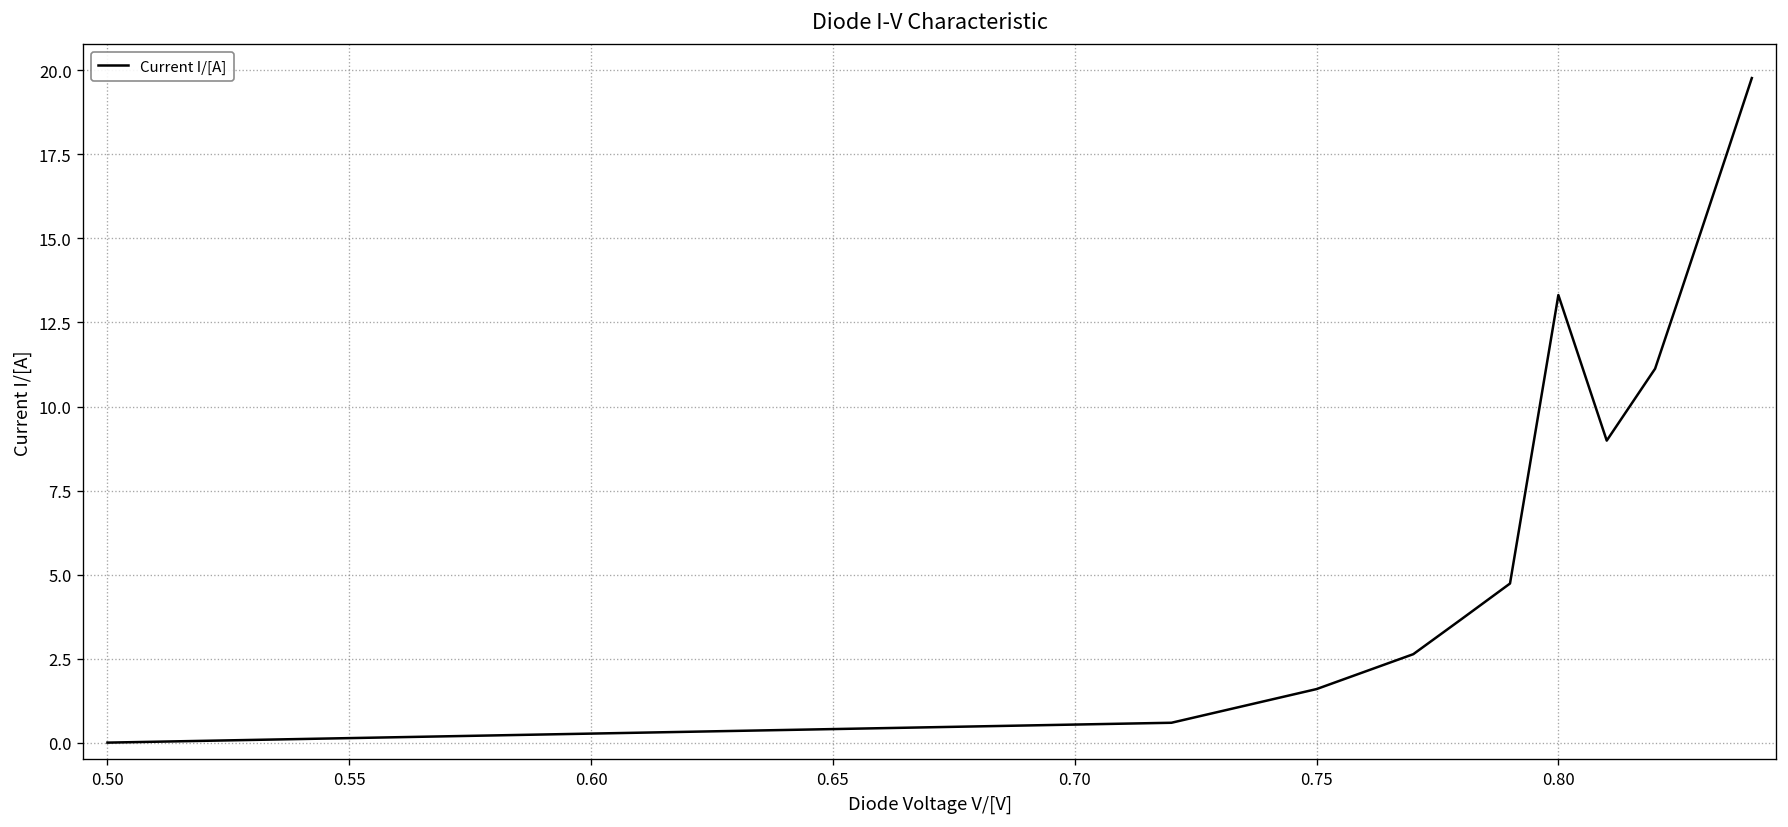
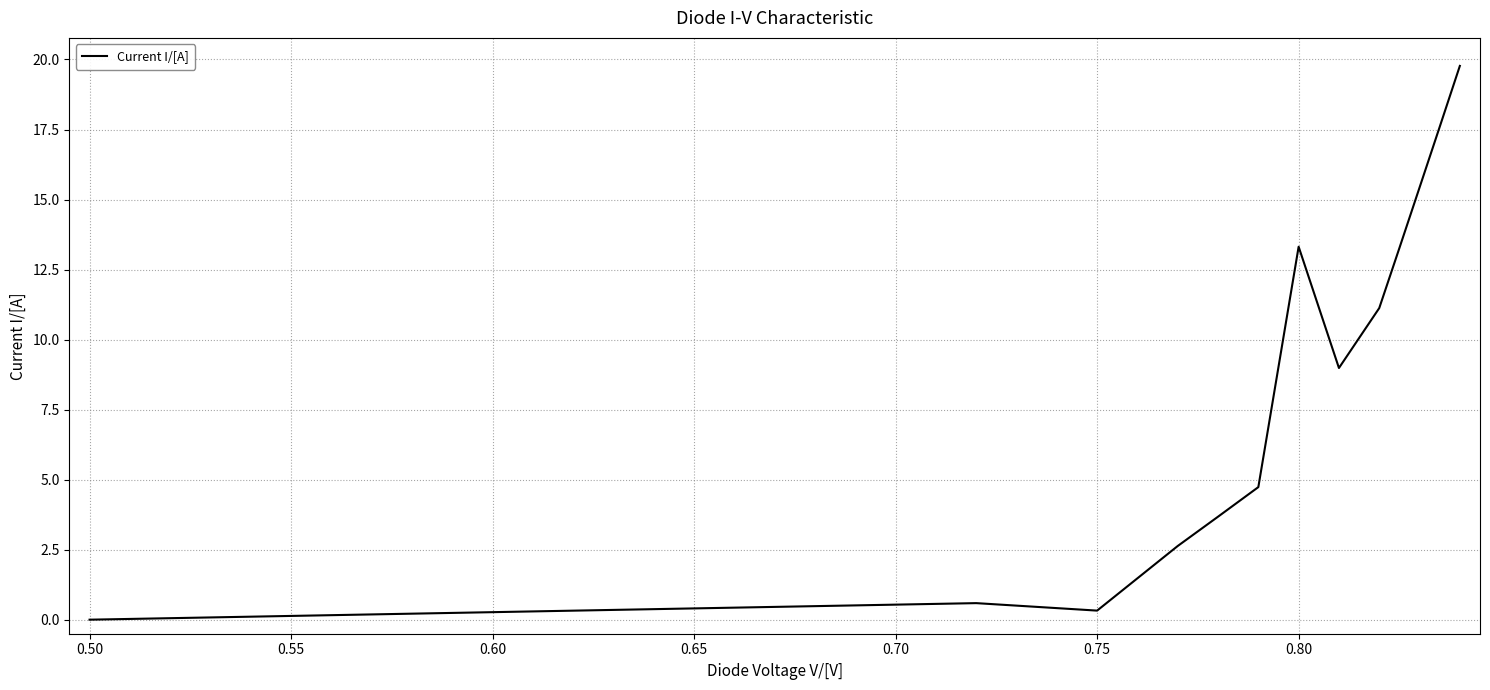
0.75: 1.6 -> 0.3
